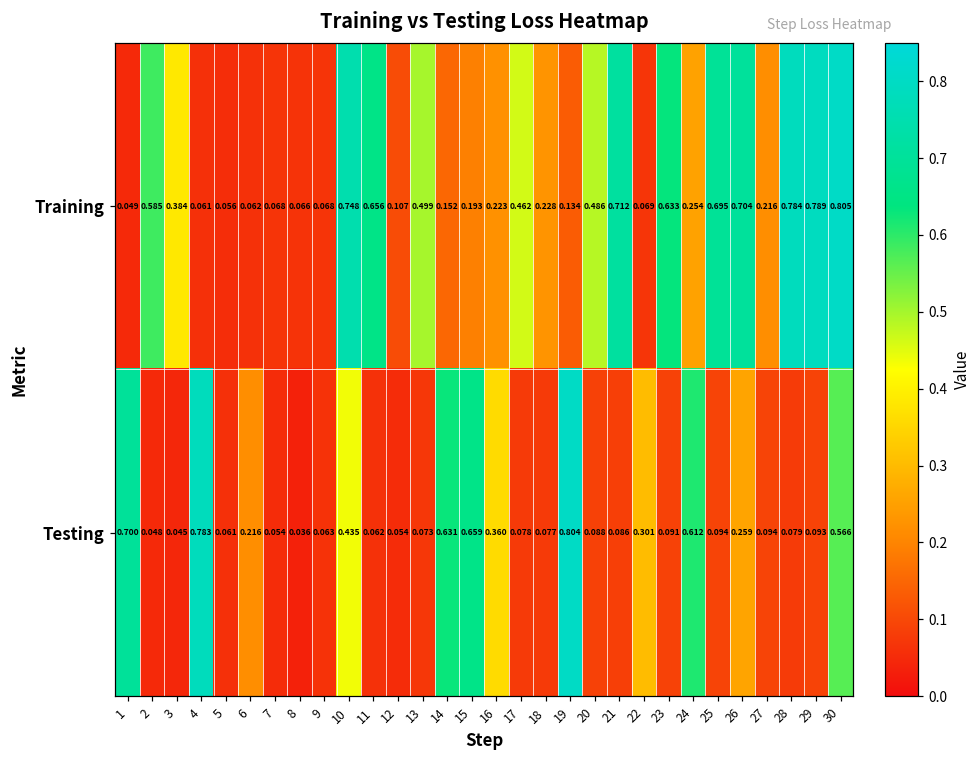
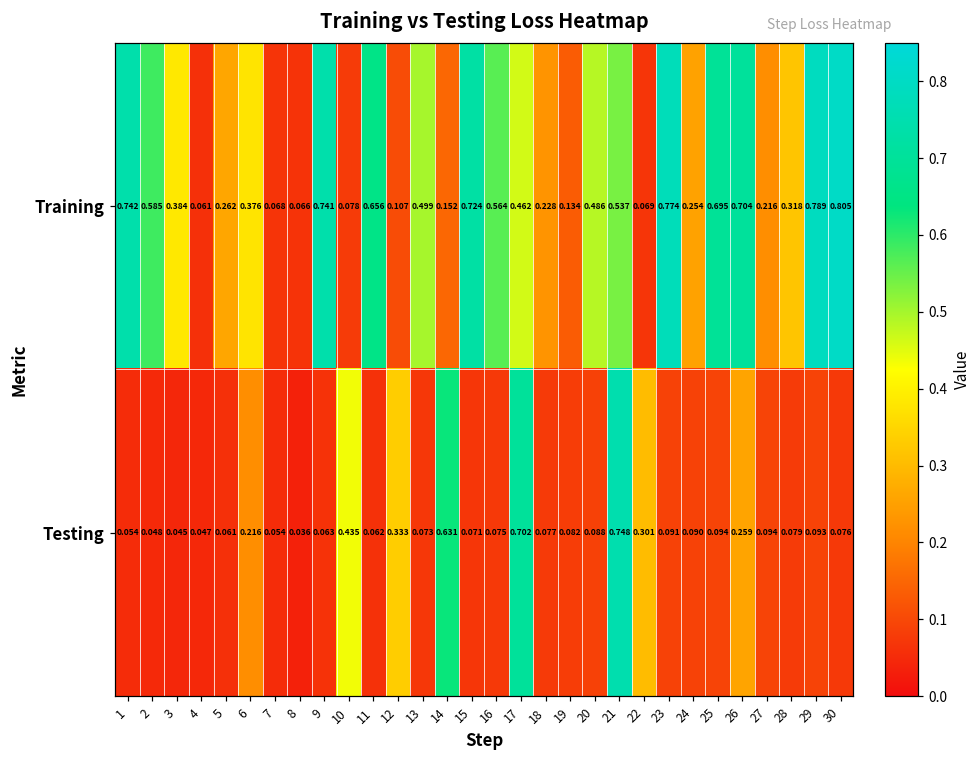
Training, 1: 0.049 -> 0.742
Training, 5: 0.056 -> 0.262
Training, 6: 0.062 -> 0.376
Training, 9: 0.068 -> 0.741
Training, 10: 0.748 -> 0.078
Training, 15: 0.193 -> 0.724
Training, 16: 0.223 -> 0.564
Training, 21: 0.712 -> 0.537
Training, 23: 0.633 -> 0.774
Training, 28: 0.784 -> 0.318
Testing, 1: 0.700 -> 0.054
Testing, 4: 0.783 -> 0.047
Testing, 12: 0.054 -> 0.333
Testing, 15: 0.659 -> 0.071
Testing, 16: 0.360 -> 0.075
Testing, 17: 0.078 -> 0.702
Testing, 19: 0.804 -> 0.082
Testing, 21: 0.086 -> 0.748
Testing, 24: 0.612 -> 0.090
Testing, 30: 0.566 -> 0.076
